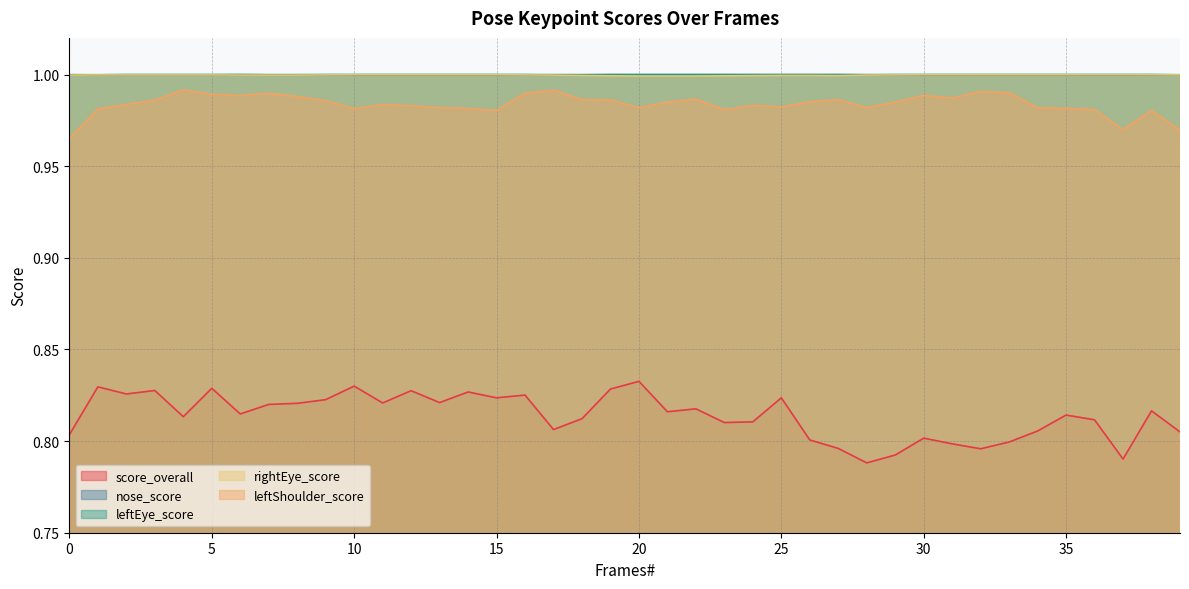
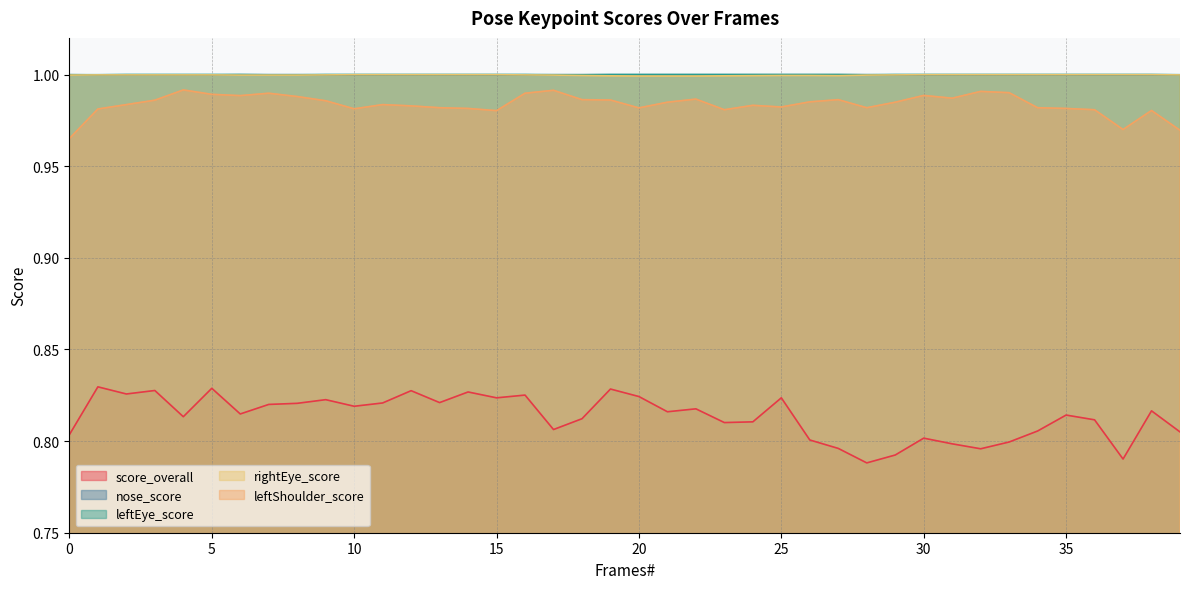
score_overall, 10: 0.830 -> 0.819
score_overall, 20: 0.833 -> 0.824
